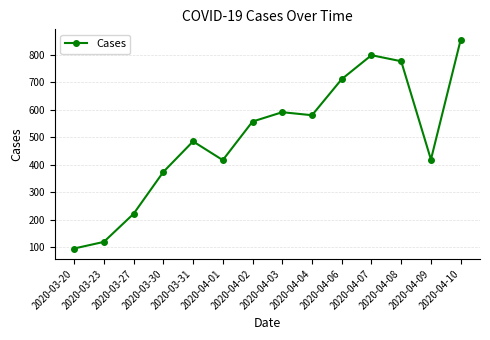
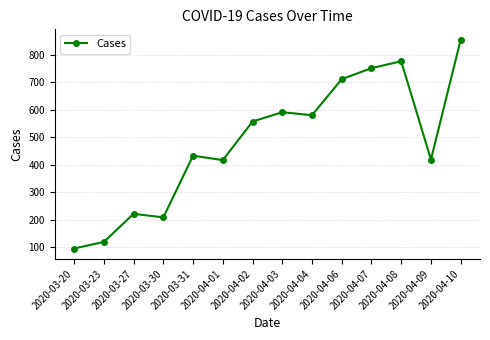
2020-03-30: 370 -> 210
2020-03-31: 490 -> 430
2020-04-07: 800 -> 750
